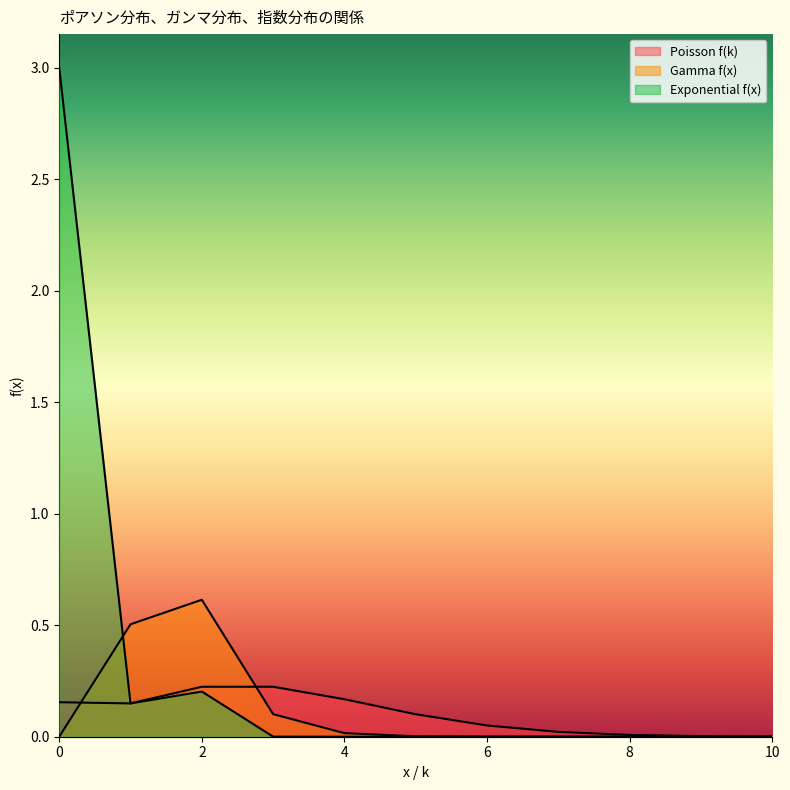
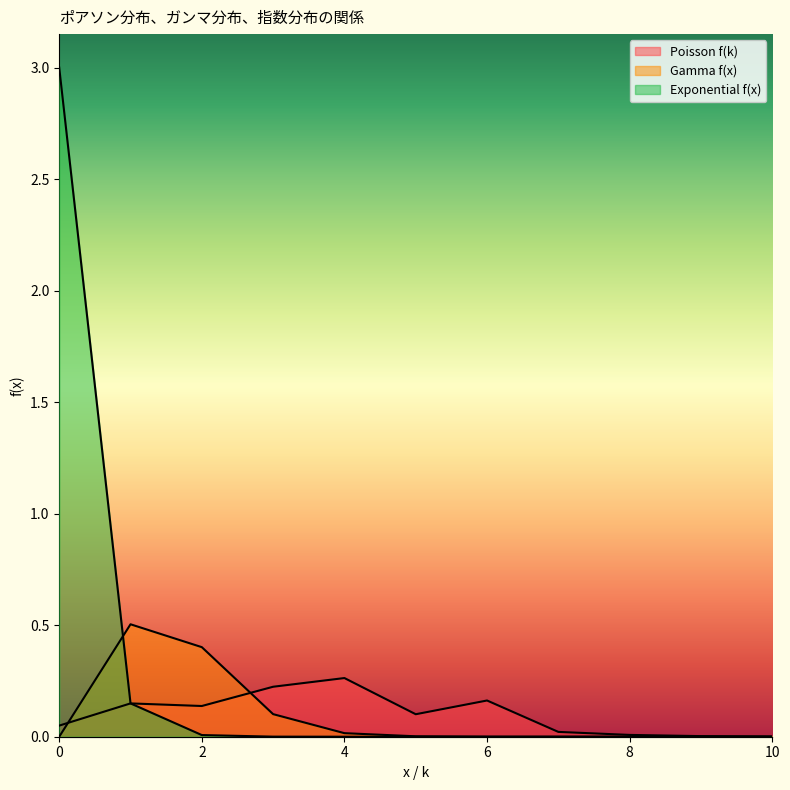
Poisson f(k), 0: 0.15 -> 0.05
Poisson f(k), 2: 0.22 -> 0.14
Gamma f(x), 2: 0.61 -> 0.40
Exponential f(x), 2: 0.20 -> 0.01
Poisson f(k), 4: 0.17 -> 0.26
Poisson f(k), 6: 0.05 -> 0.16
